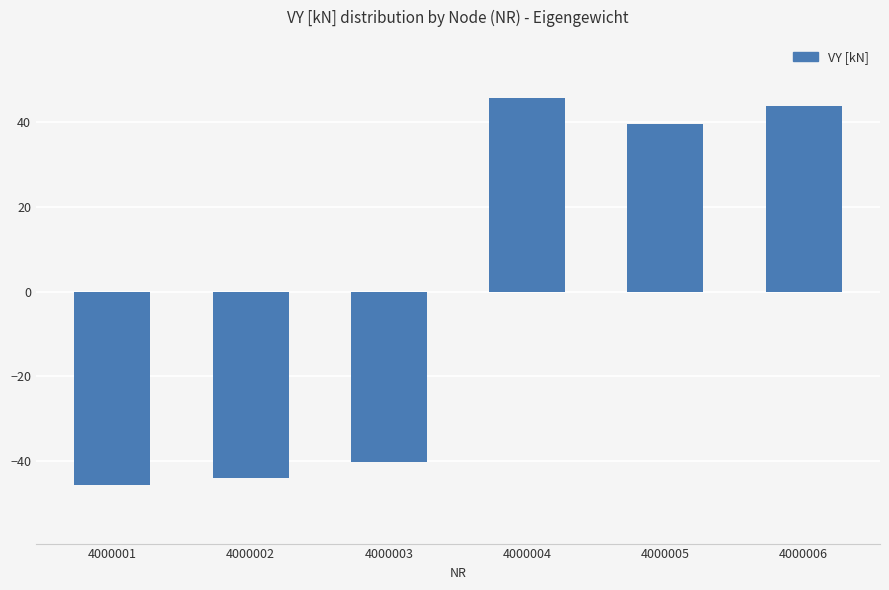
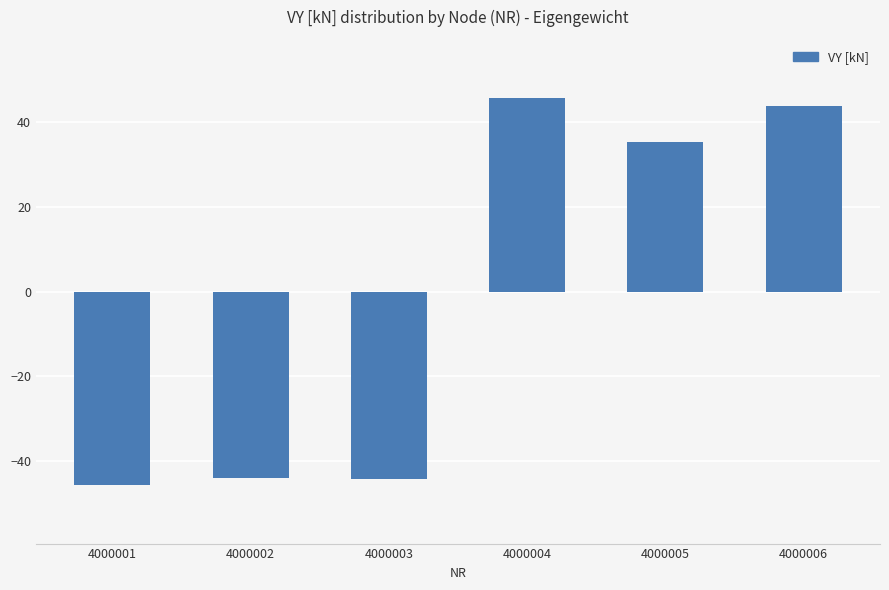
4000003: -40 -> -44
4000005: 39 -> 35
